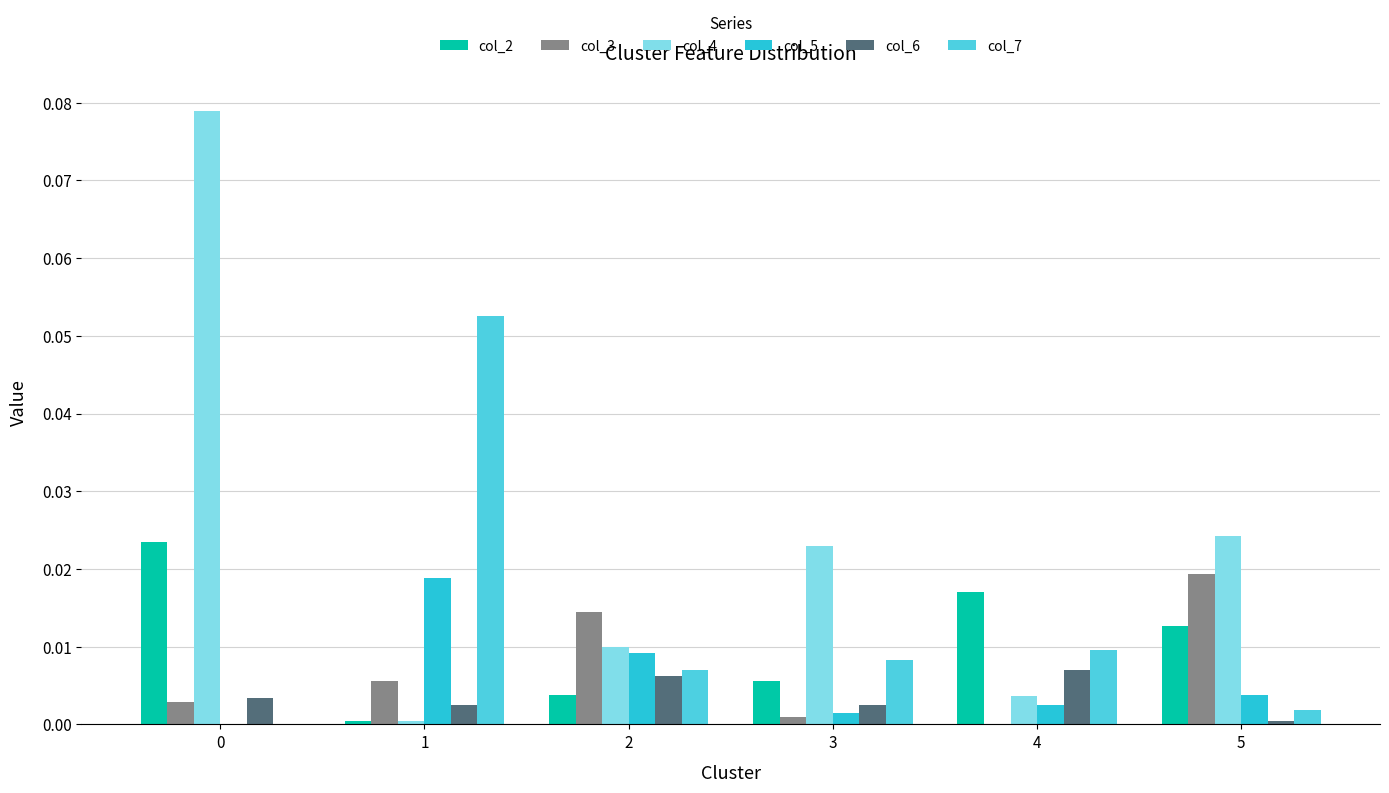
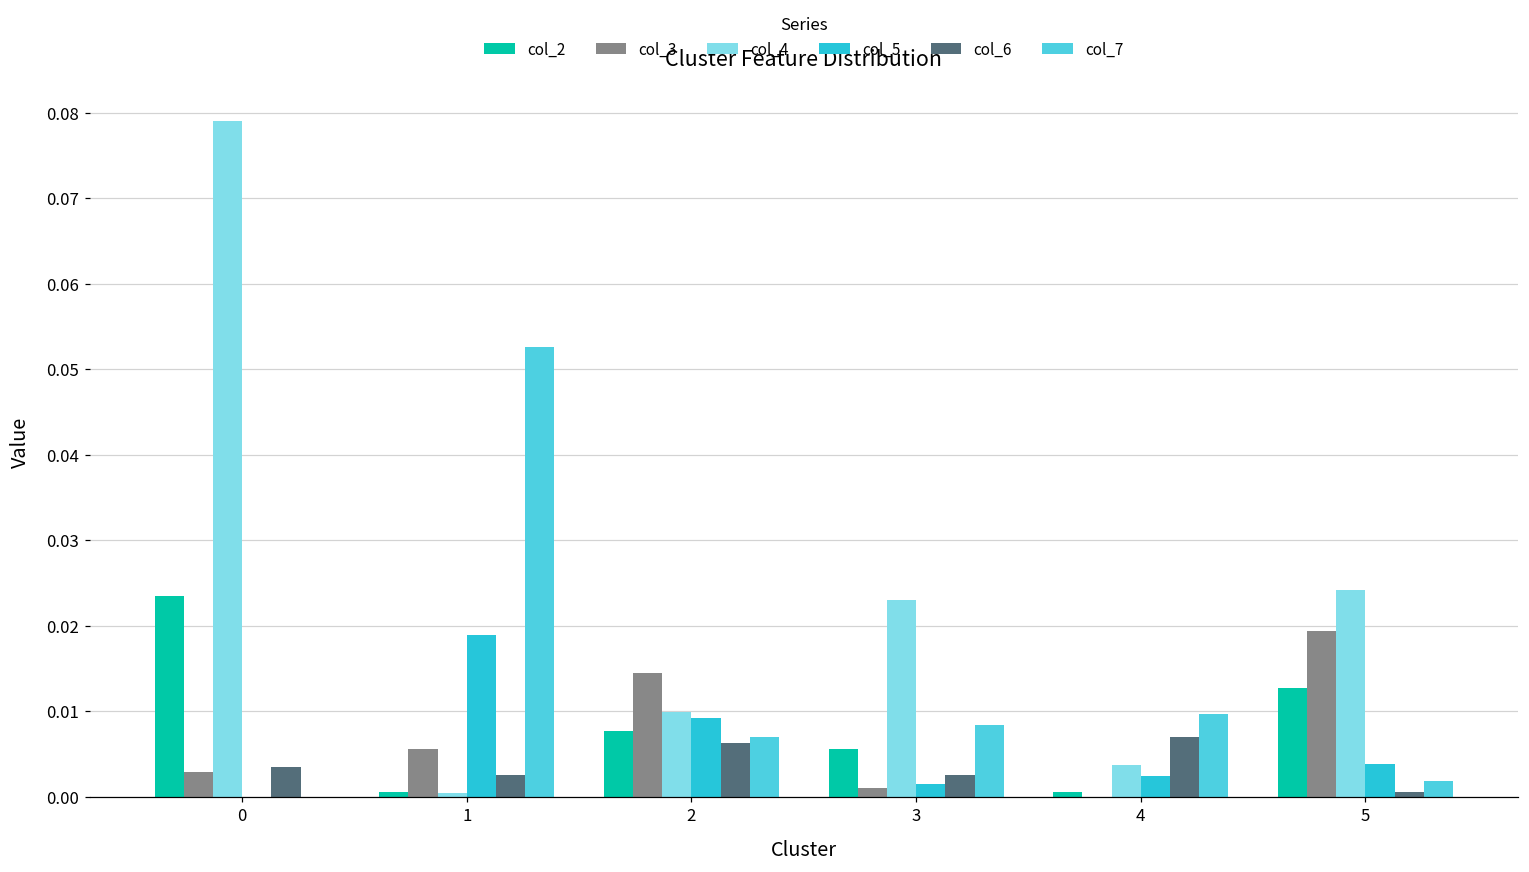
col_2, 2: 0.004 -> 0.008
col_2, 4: 0.017 -> 0.000
